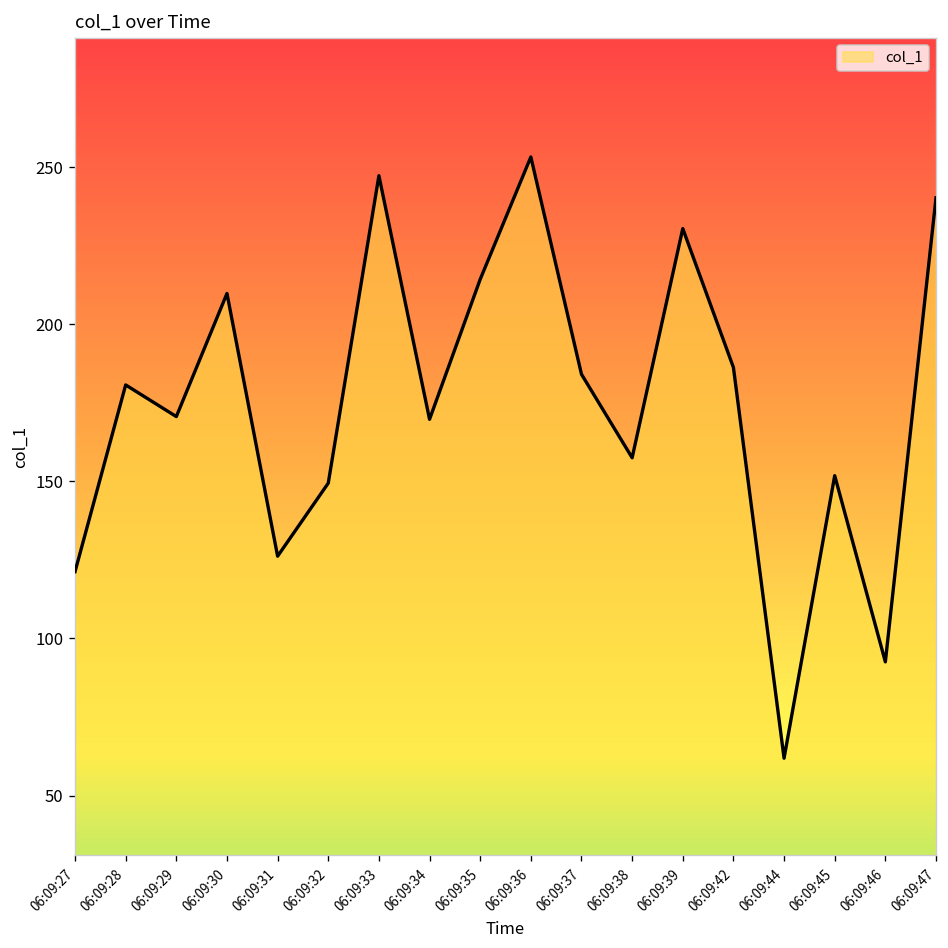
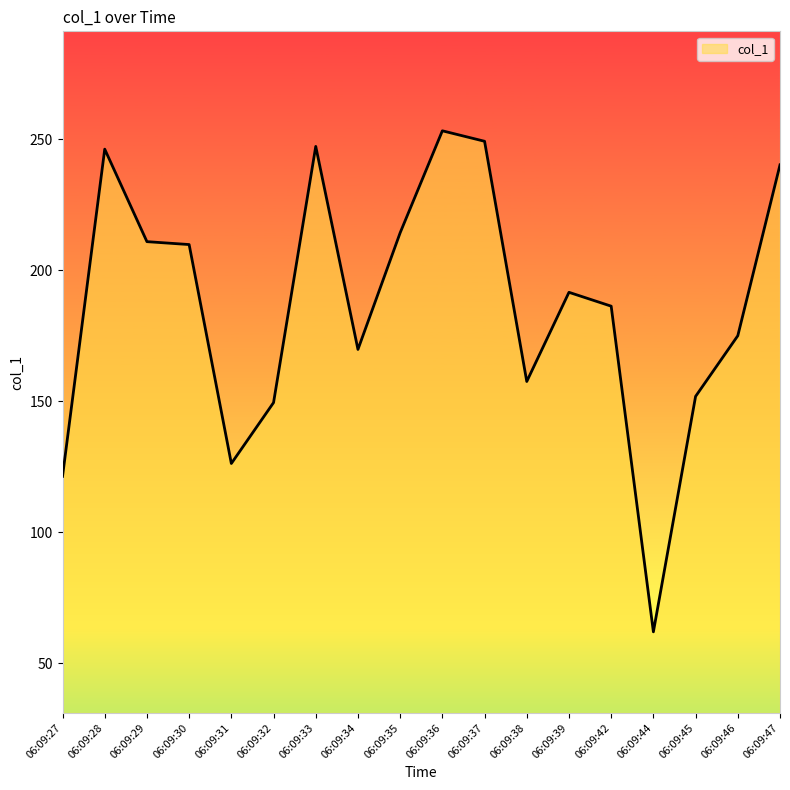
06:09:28: 181 -> 246
06:09:29: 171 -> 211
06:09:37: 184 -> 249
06:09:39: 230 -> 192
06:09:46: 93 -> 175
